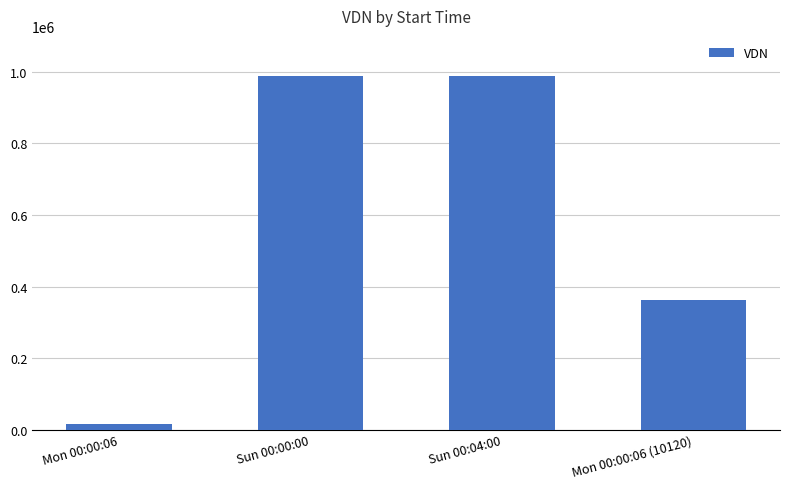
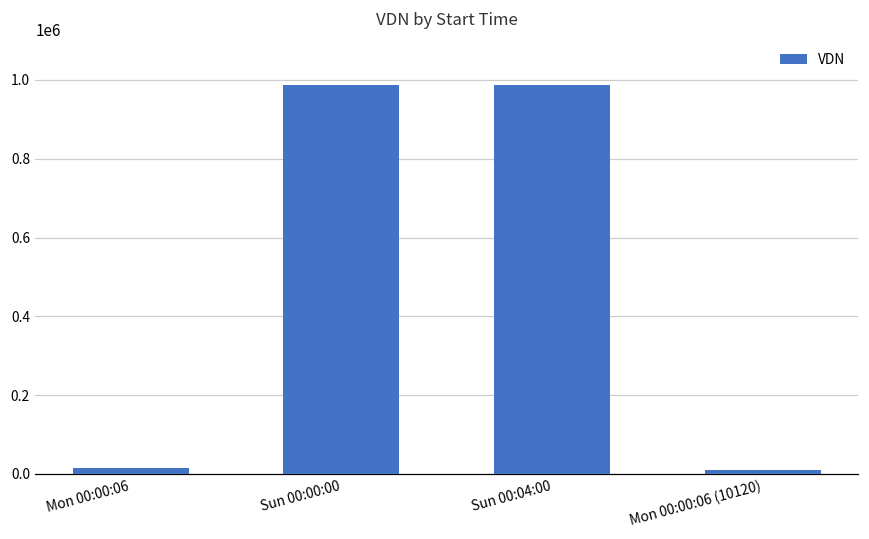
Mon 00:00:06 (10120): 360000 -> 10000
